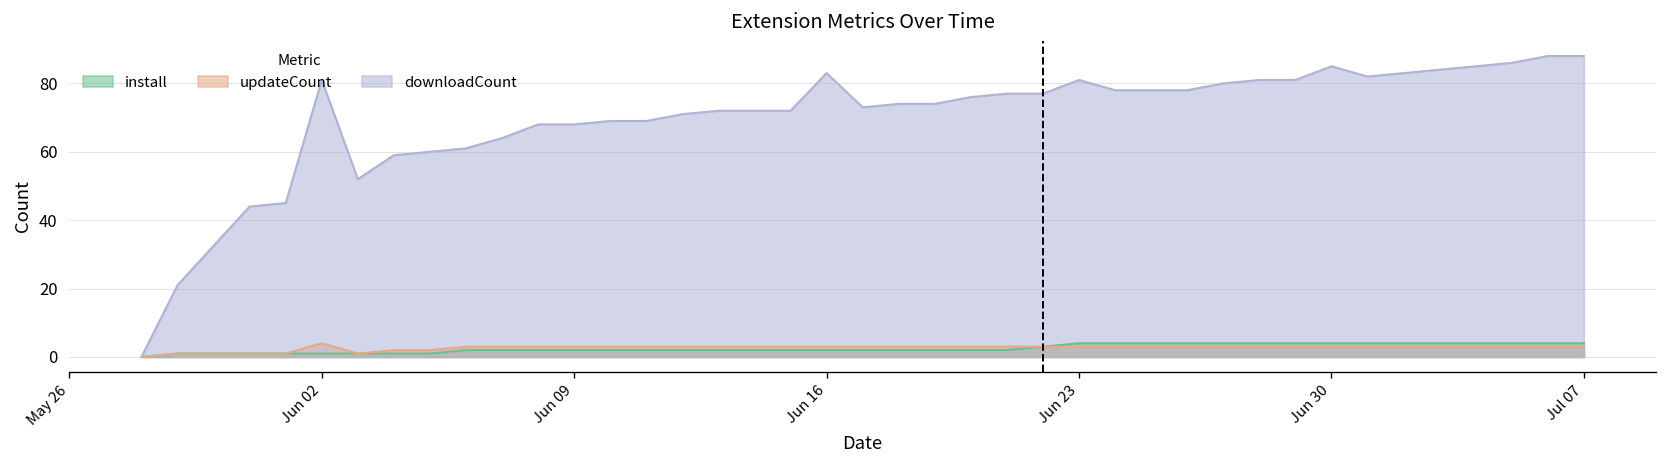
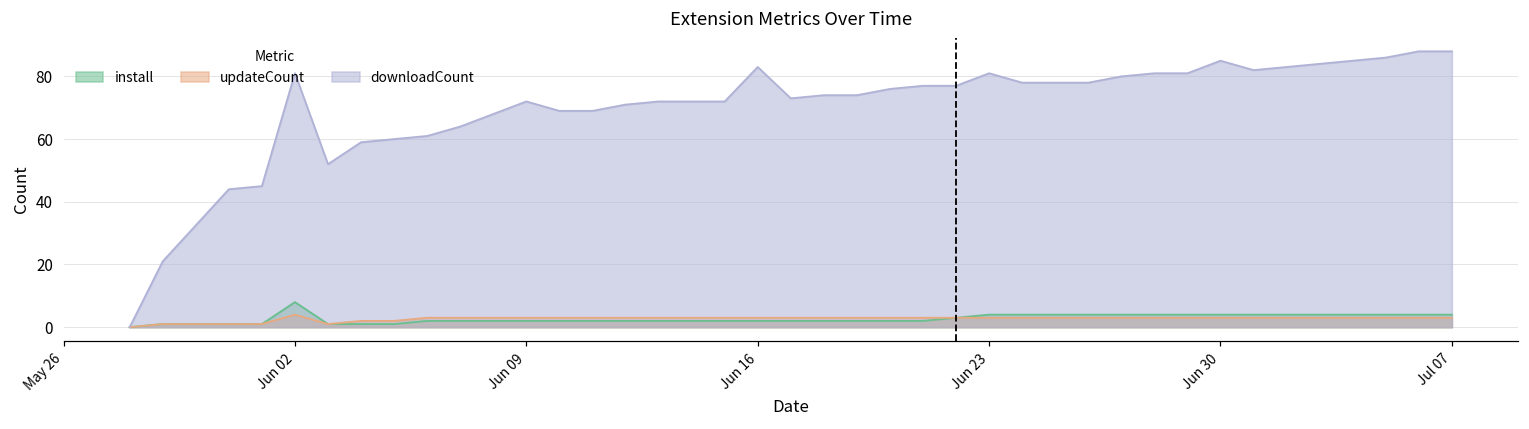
install, Jun 02: 1 -> 8
downloadCount, Jun 09: 68 -> 72
